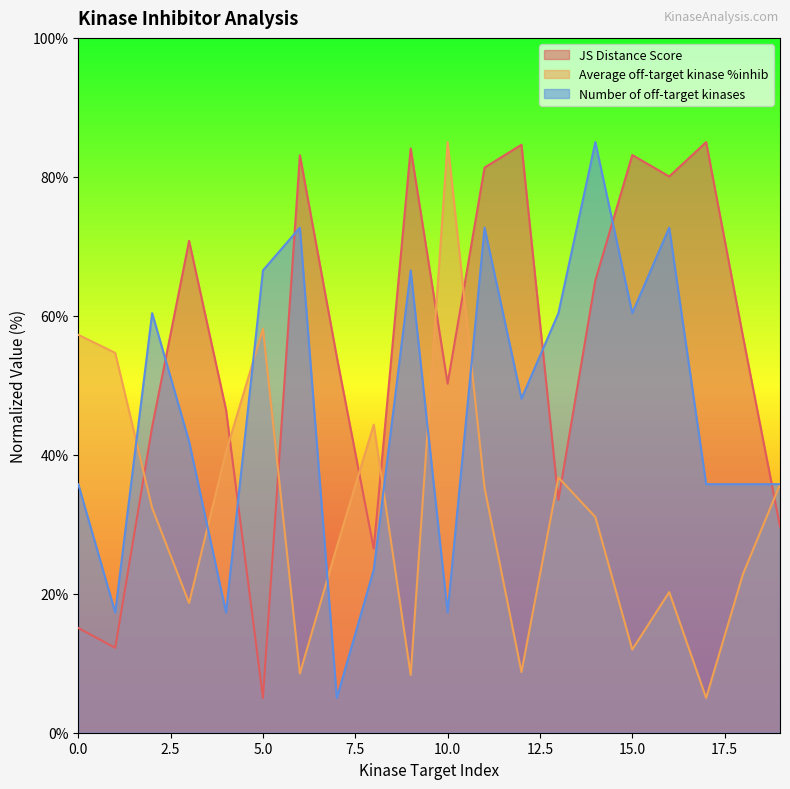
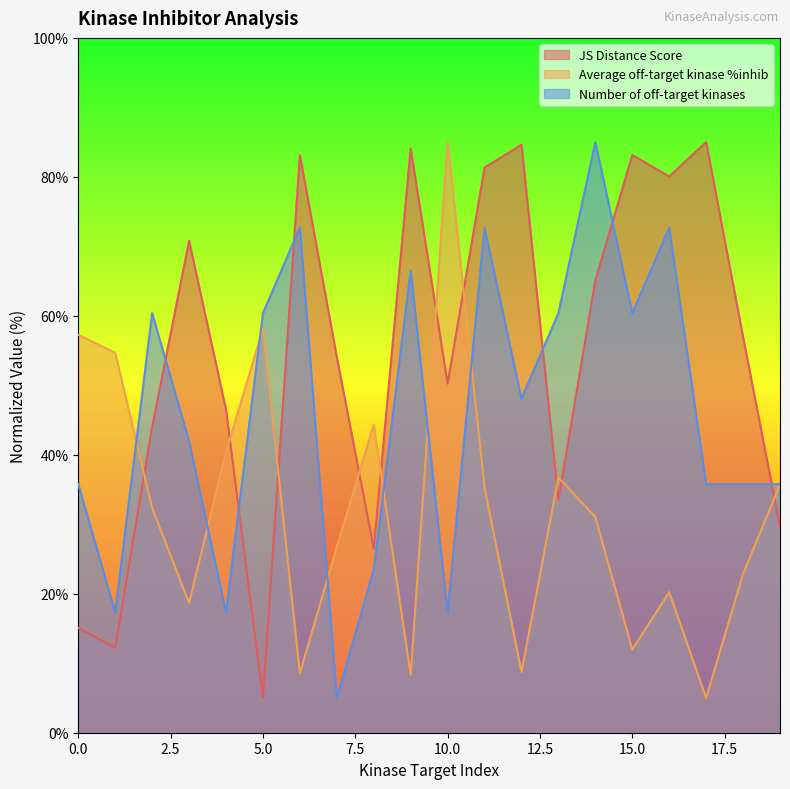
Number of off-target kinases, 5.0: 67% -> 60%
